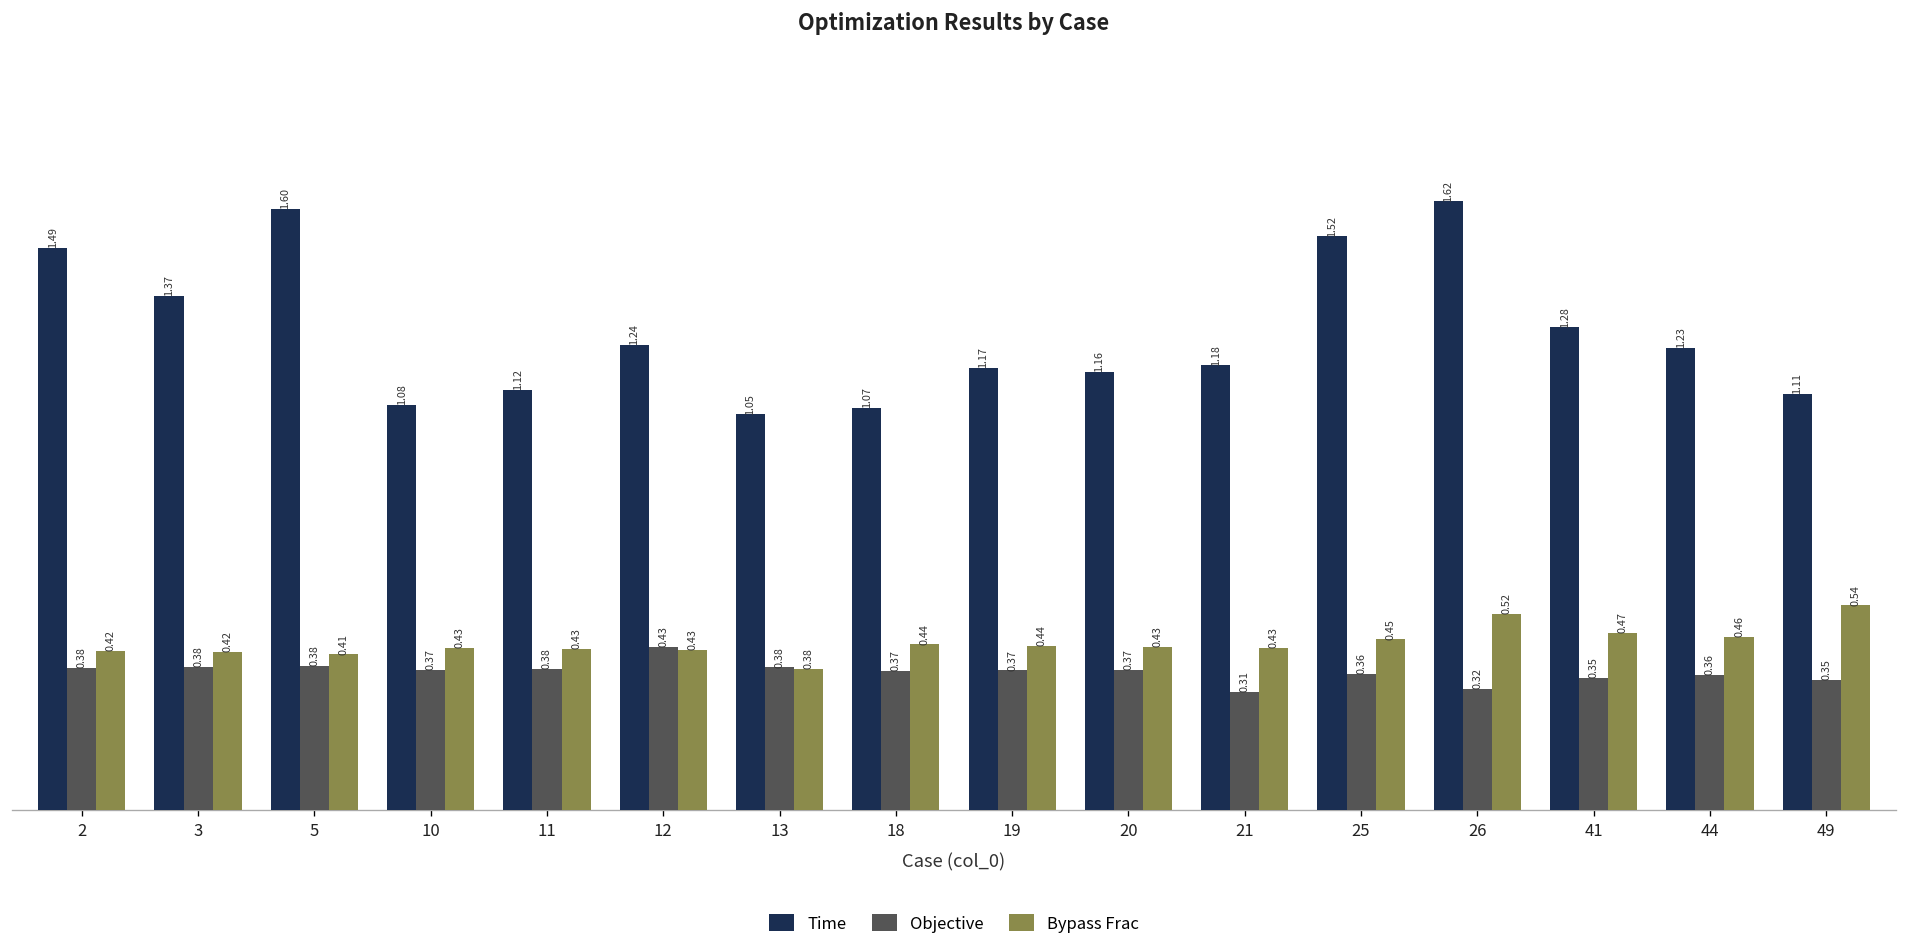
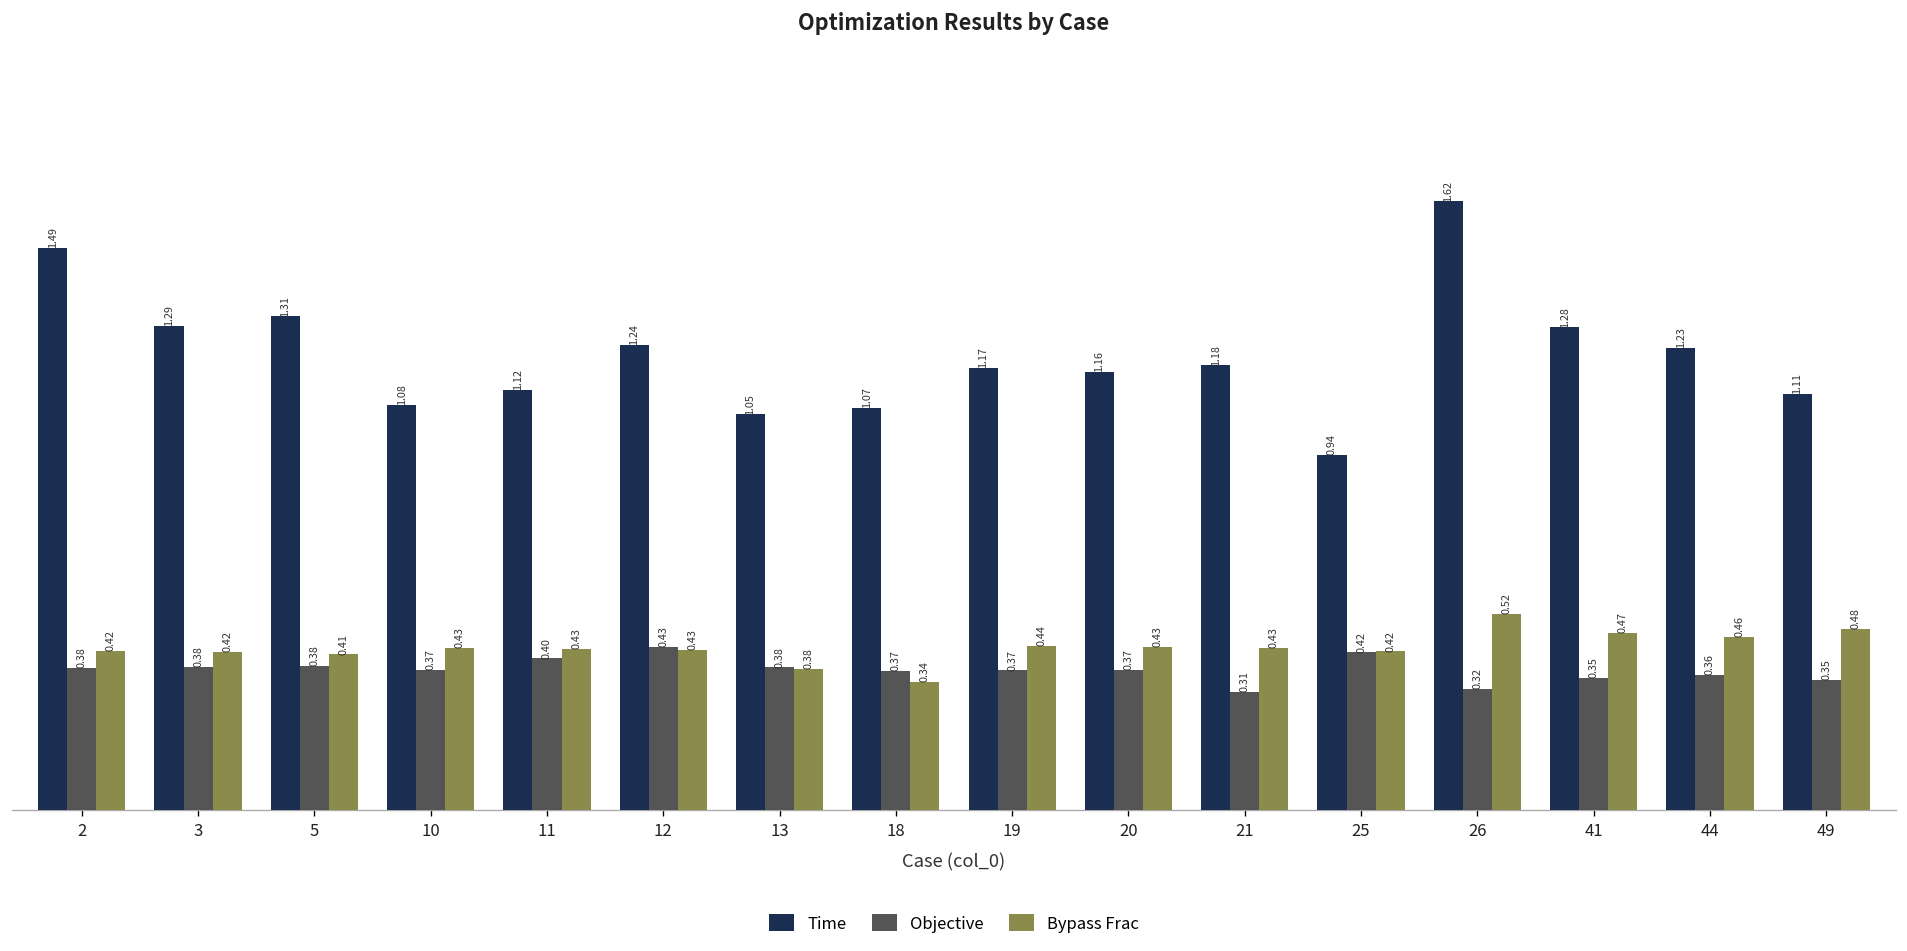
Time, 3: 1.37 -> 1.29
Time, 5: 1.60 -> 1.31
Objective, 11: 0.38 -> 0.40
Bypass Frac, 18: 0.44 -> 0.34
Time, 25: 1.52 -> 0.94
Objective, 25: 0.36 -> 0.42
Bypass Frac, 25: 0.45 -> 0.42
Bypass Frac, 49: 0.54 -> 0.48
